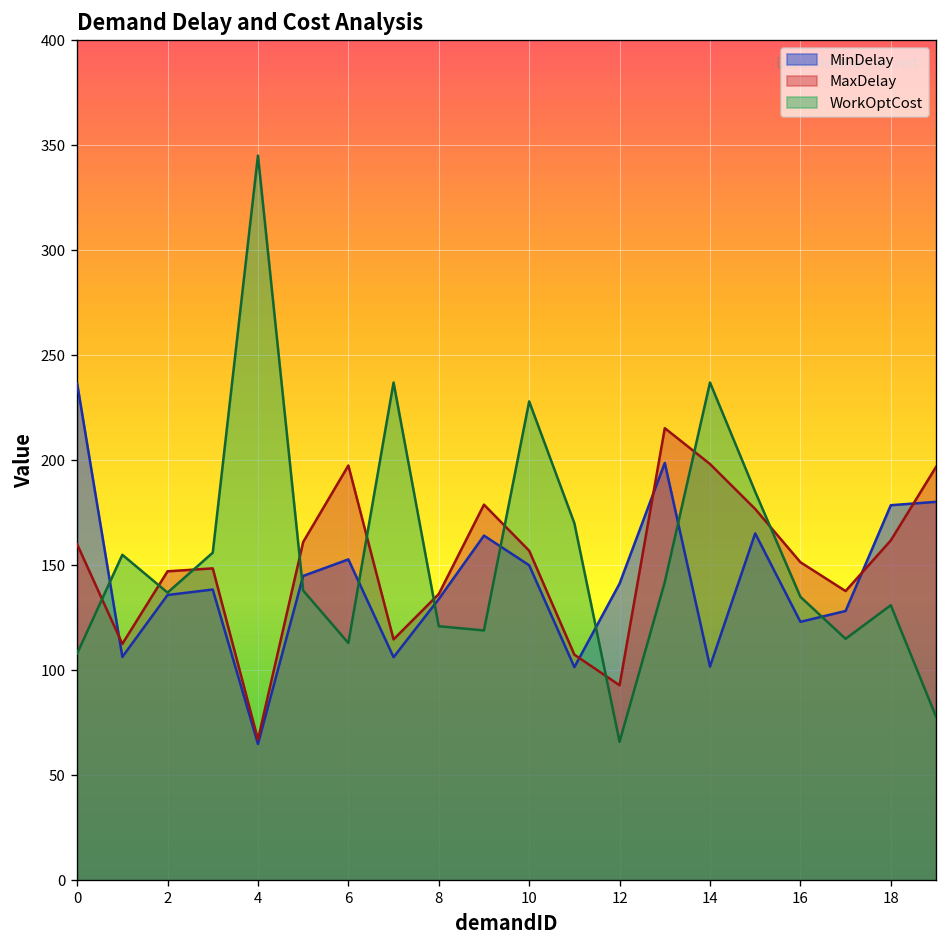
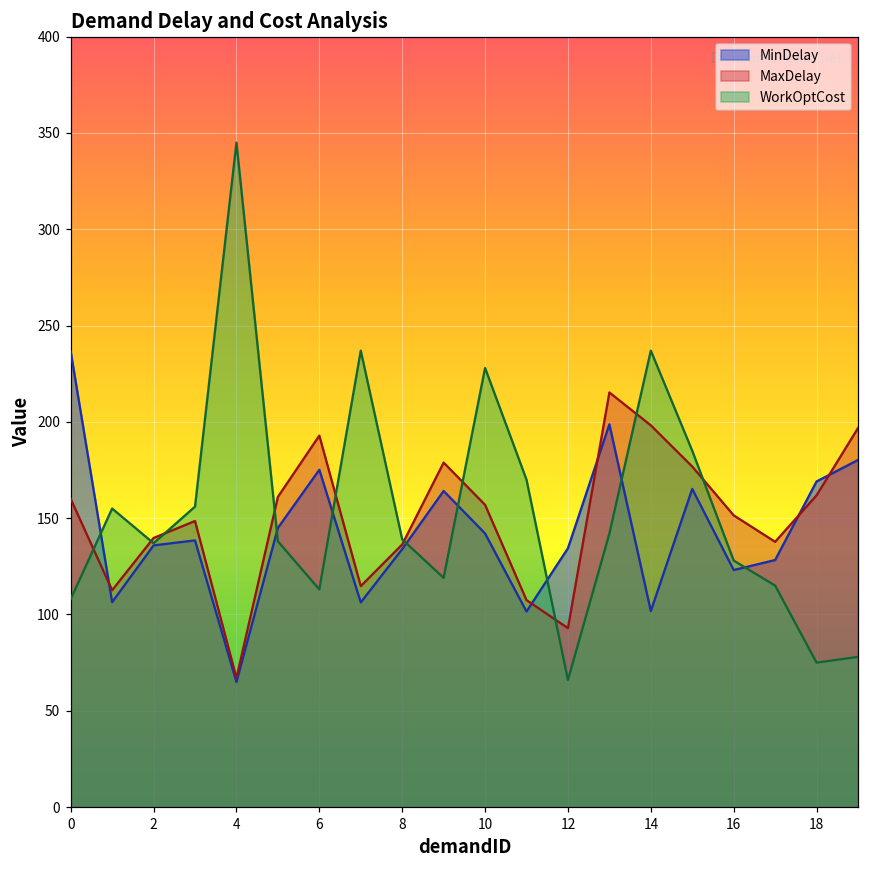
MaxDelay, 2: 147 -> 140
MinDelay, 6: 153 -> 175
MaxDelay, 6: 197 -> 193
WorkOptCost, 8: 121 -> 139
MinDelay, 10: 150 -> 142
MinDelay, 12: 141 -> 134
WorkOptCost, 16: 135 -> 128
MinDelay, 18: 179 -> 169
WorkOptCost, 18: 131 -> 75
